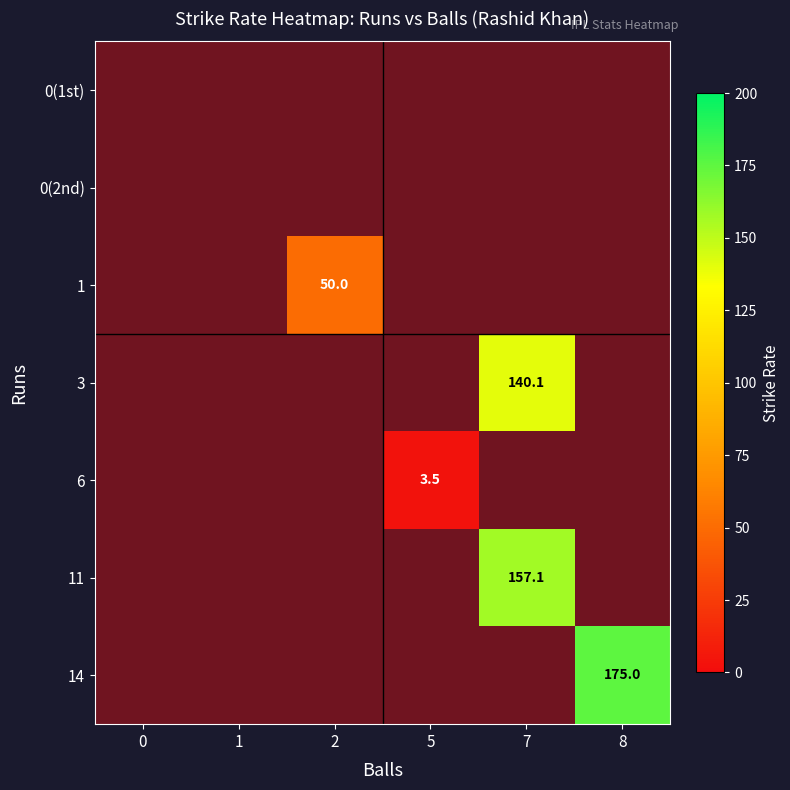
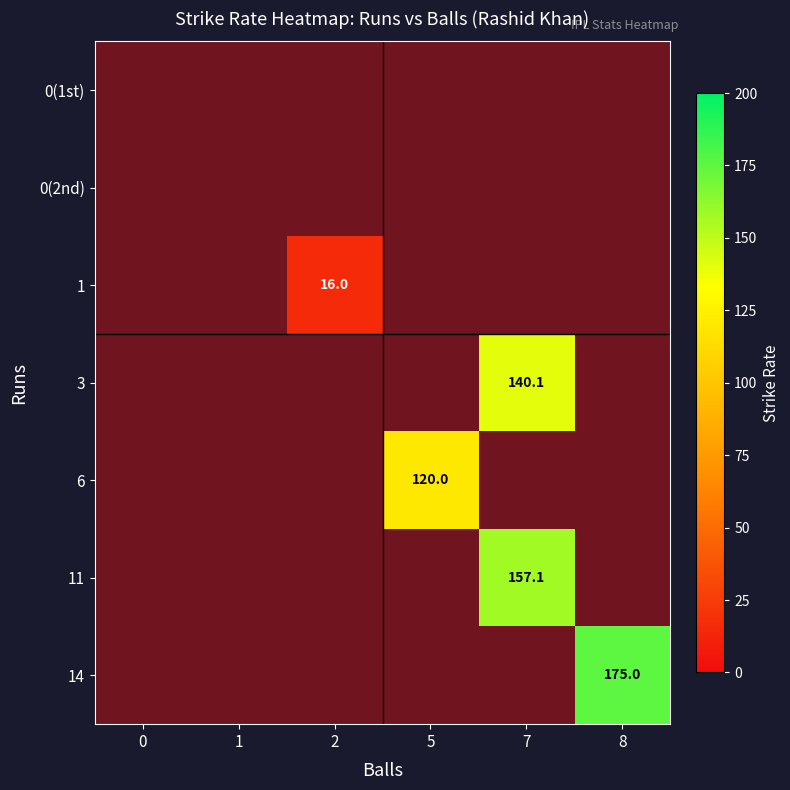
1, 2: 50.0 -> 16.0
6, 5: 3.5 -> 120.0
